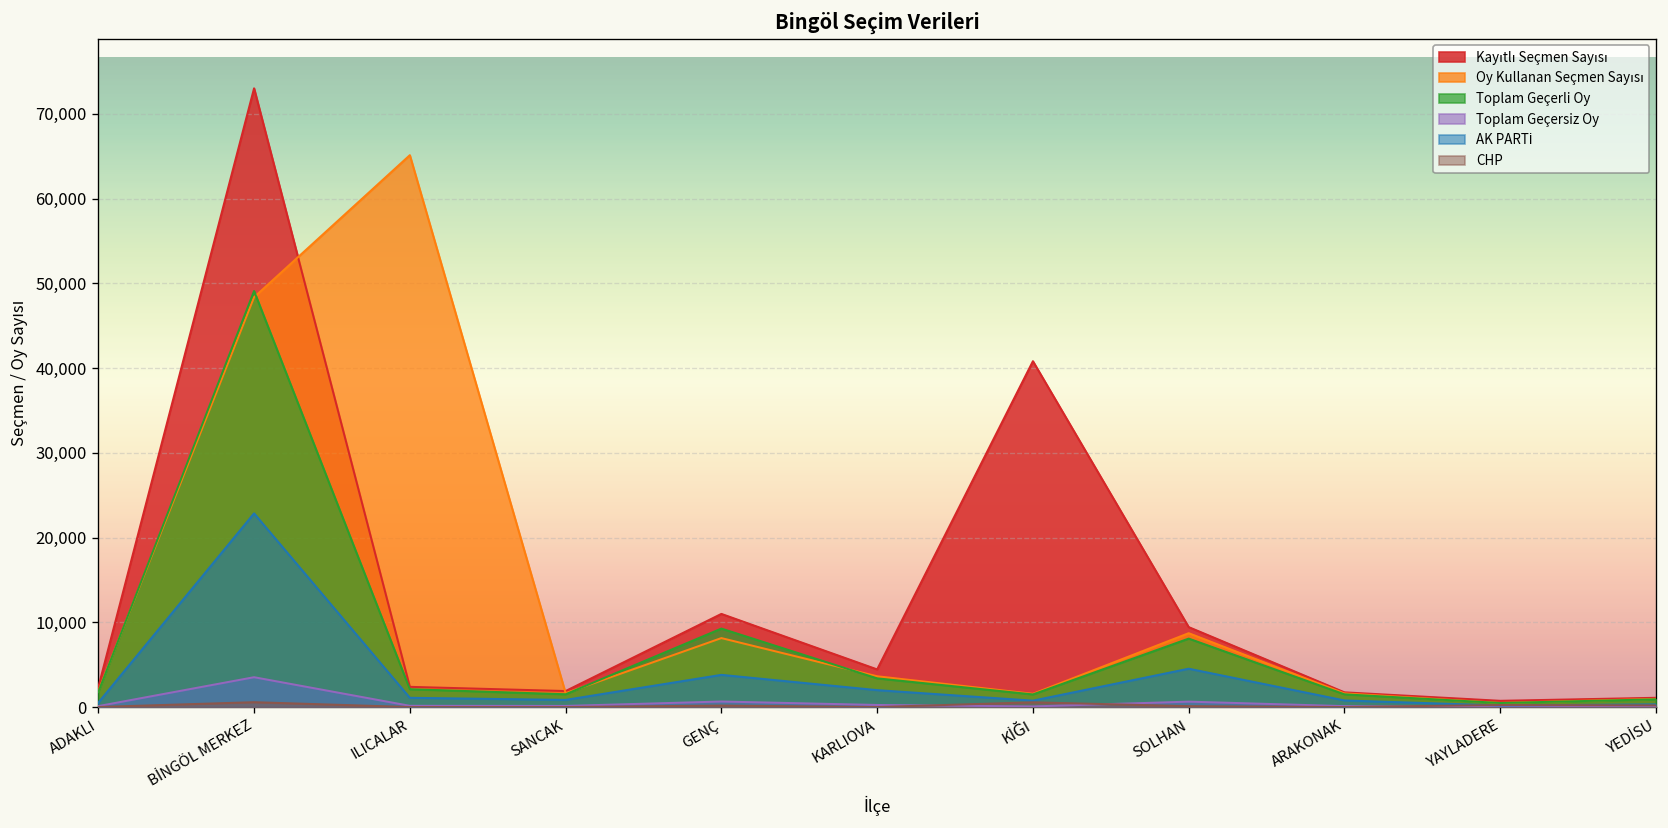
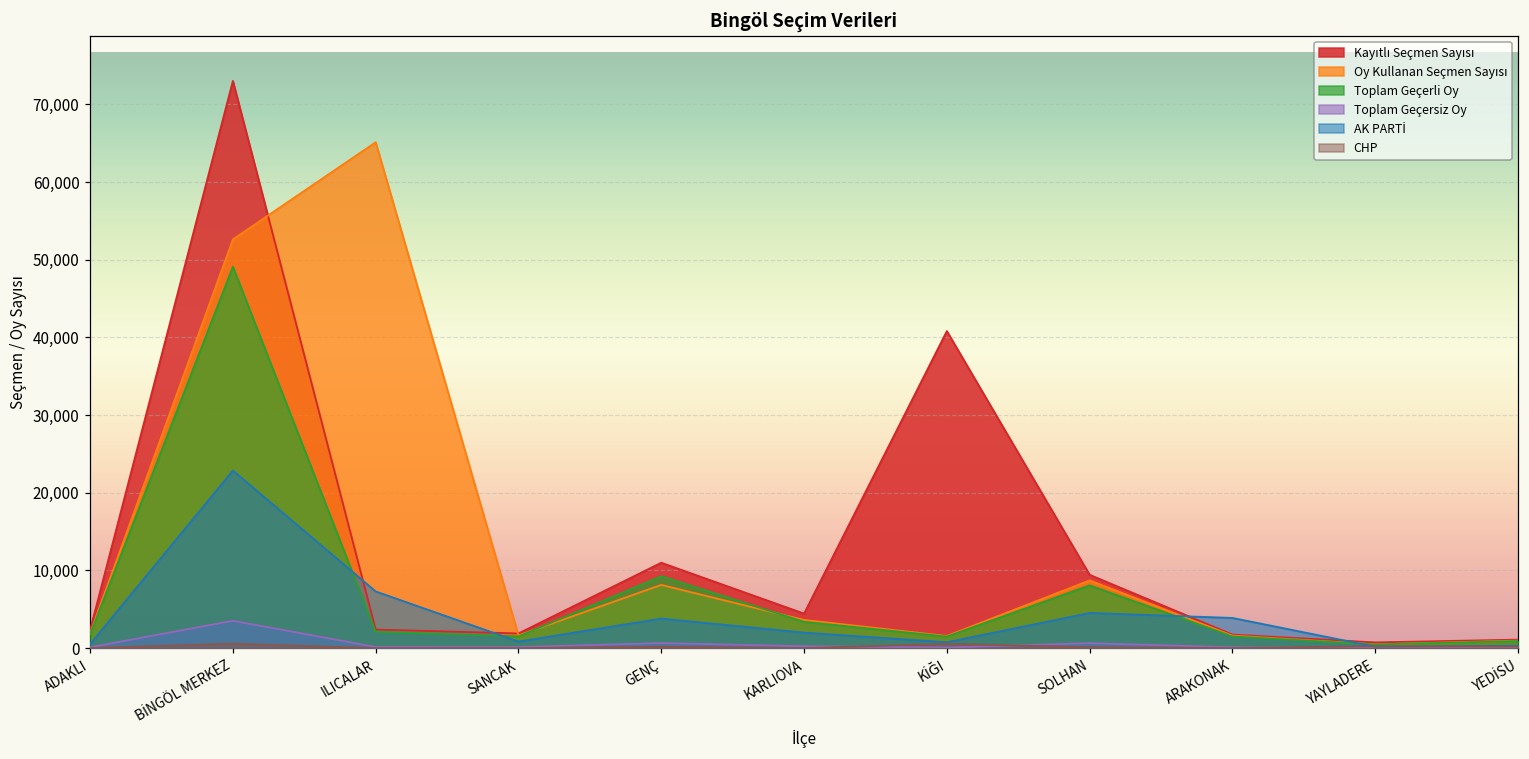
Oy Kullanan Seçmen Sayısı, BİNGÖL MERKEZ: 48,000 -> 53,000
AK PARTİ, ILICALAR: 1,000 -> 7,000
AK PARTİ, ARAKONAK: 1,000 -> 4,000
